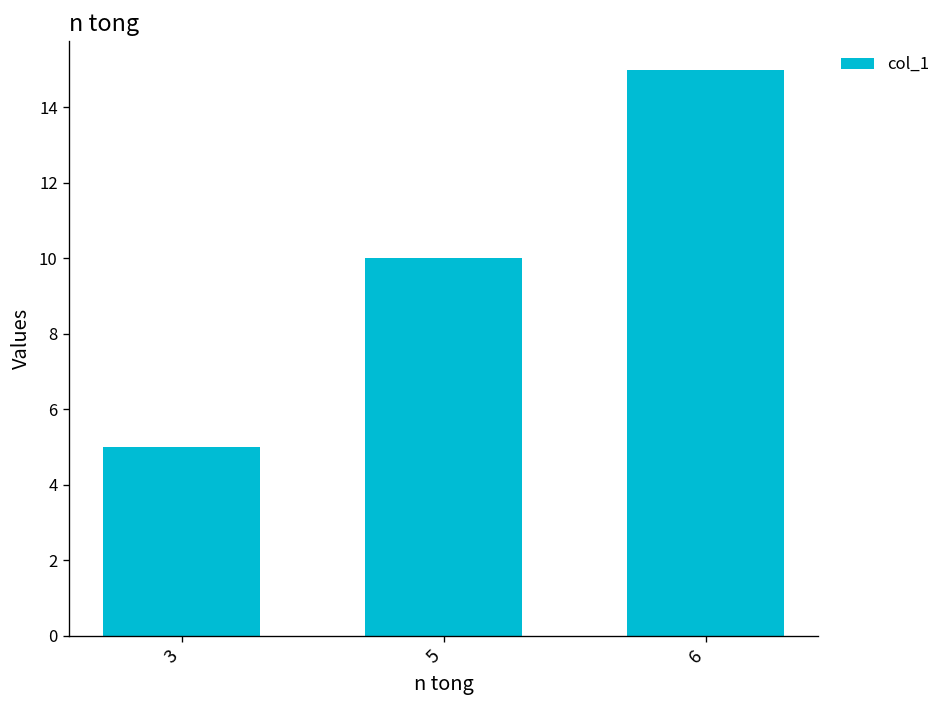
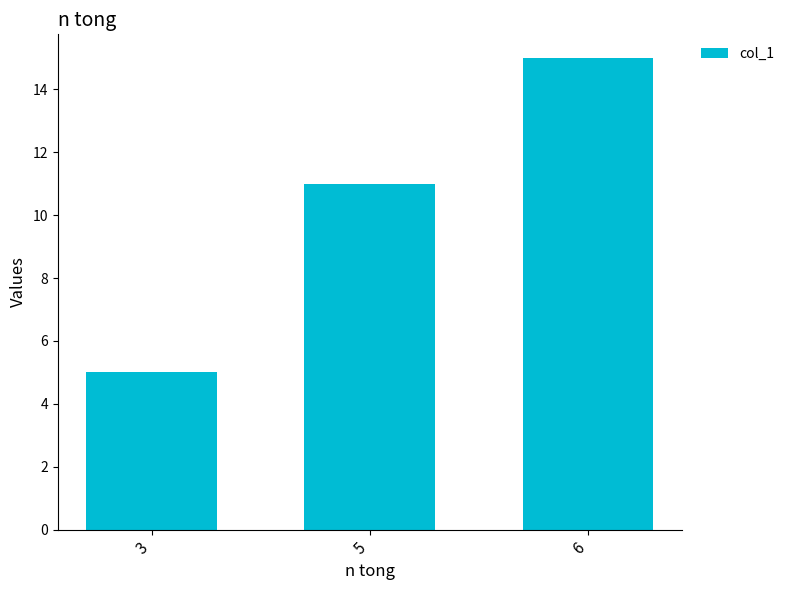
5: 10 -> 11
